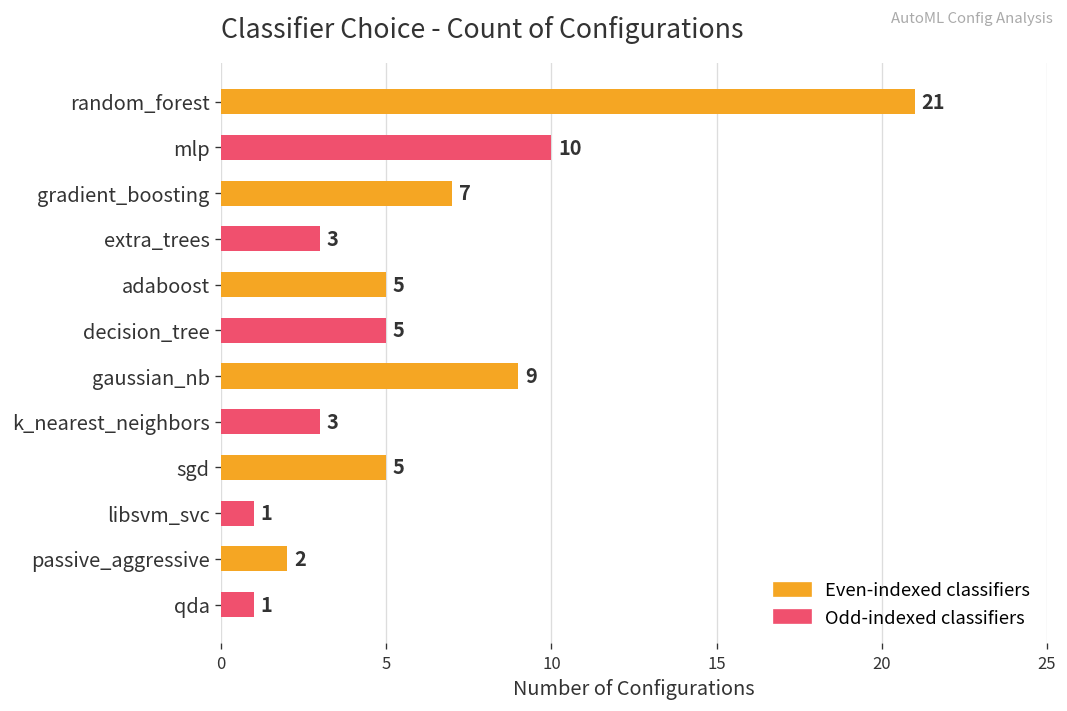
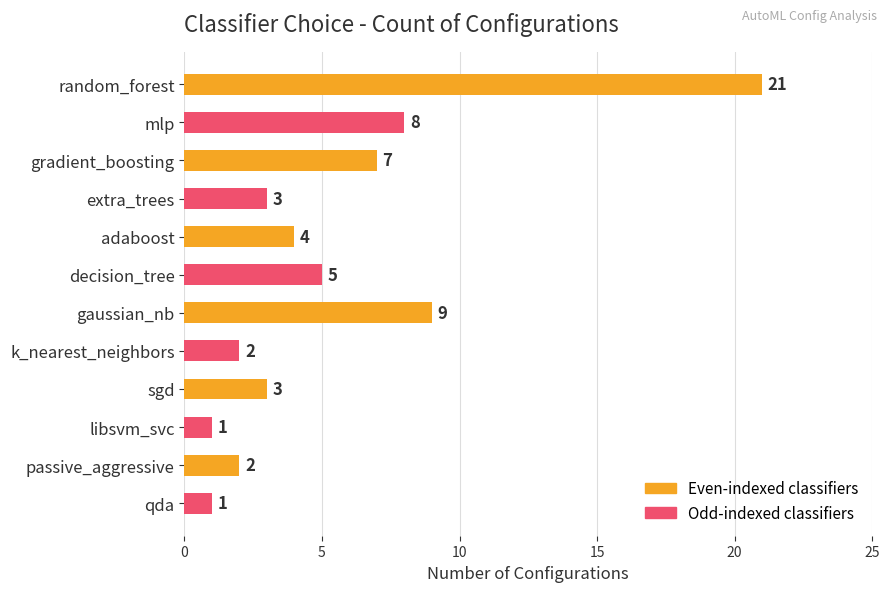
mlp: 10 -> 8
adaboost: 5 -> 4
k_nearest_neighbors: 3 -> 2
sgd: 5 -> 3
